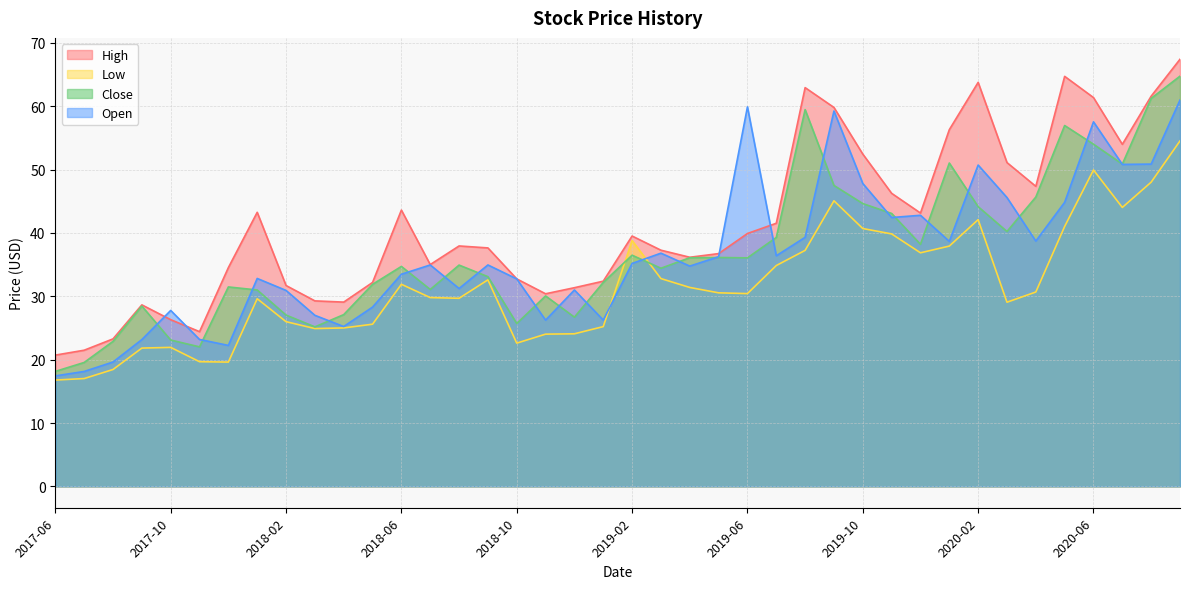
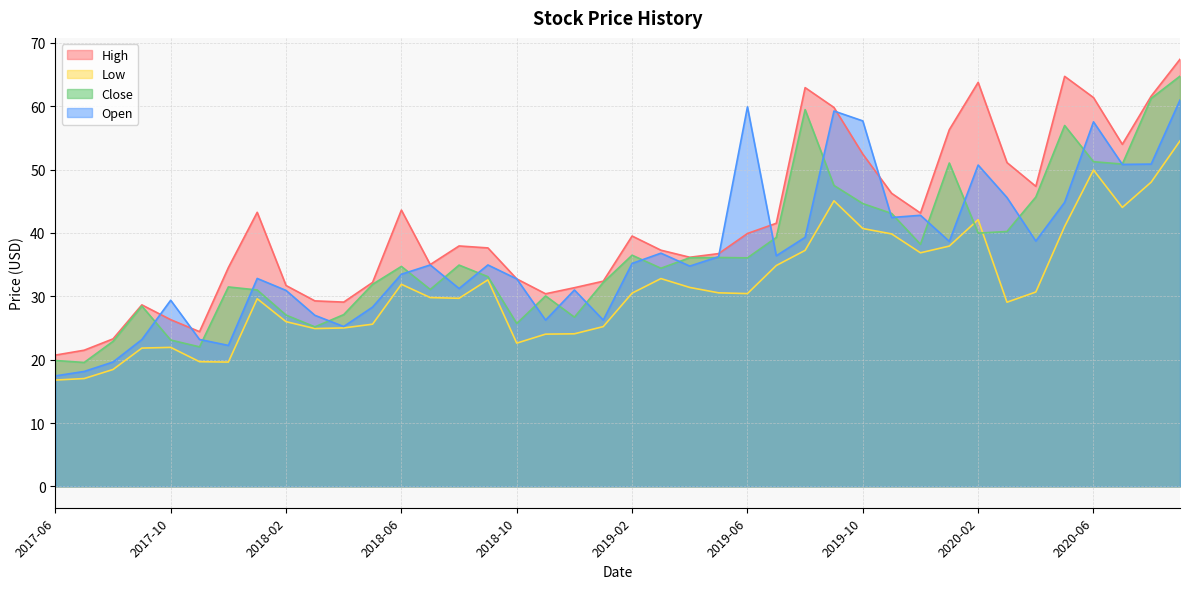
Close, 2017-06: 18 -> 20
Open, 2017-10: 28 -> 29
Low, 2019-02: 39 -> 31
Open, 2019-10: 48 -> 58
Close, 2020-02: 44 -> 40
Close, 2020-06: 54 -> 51
